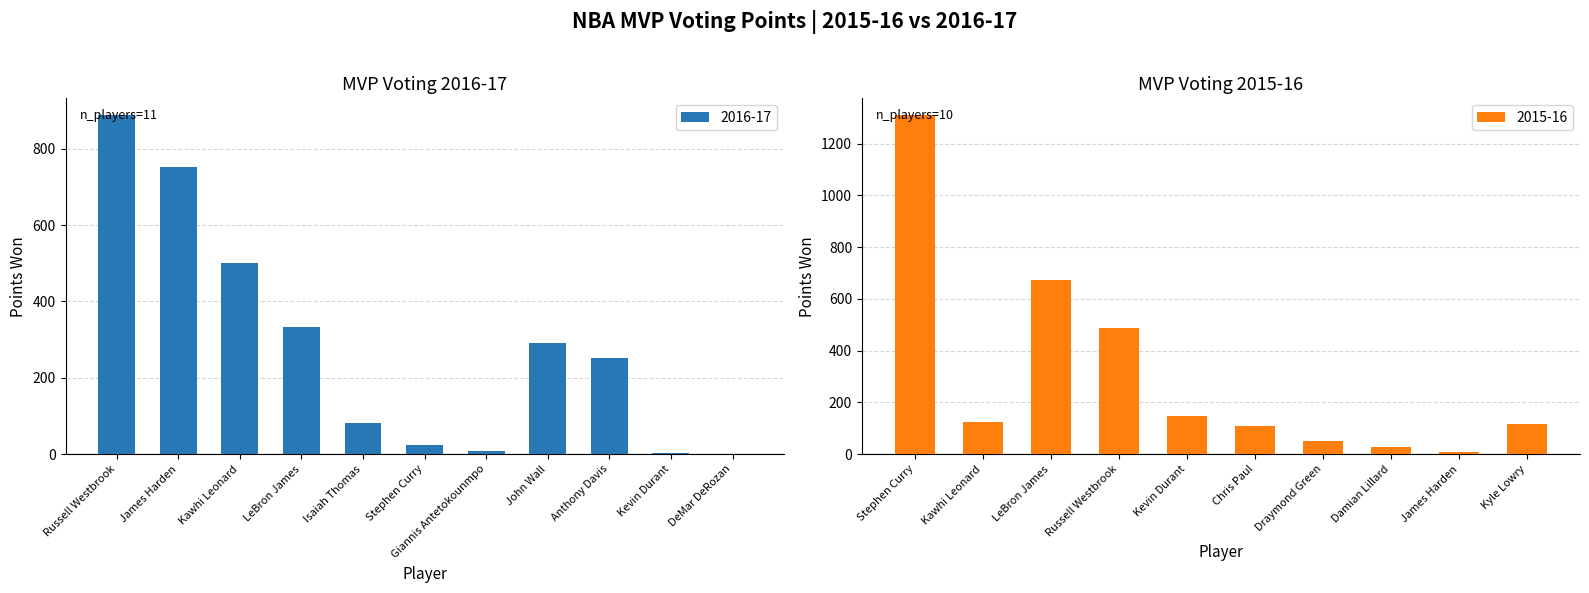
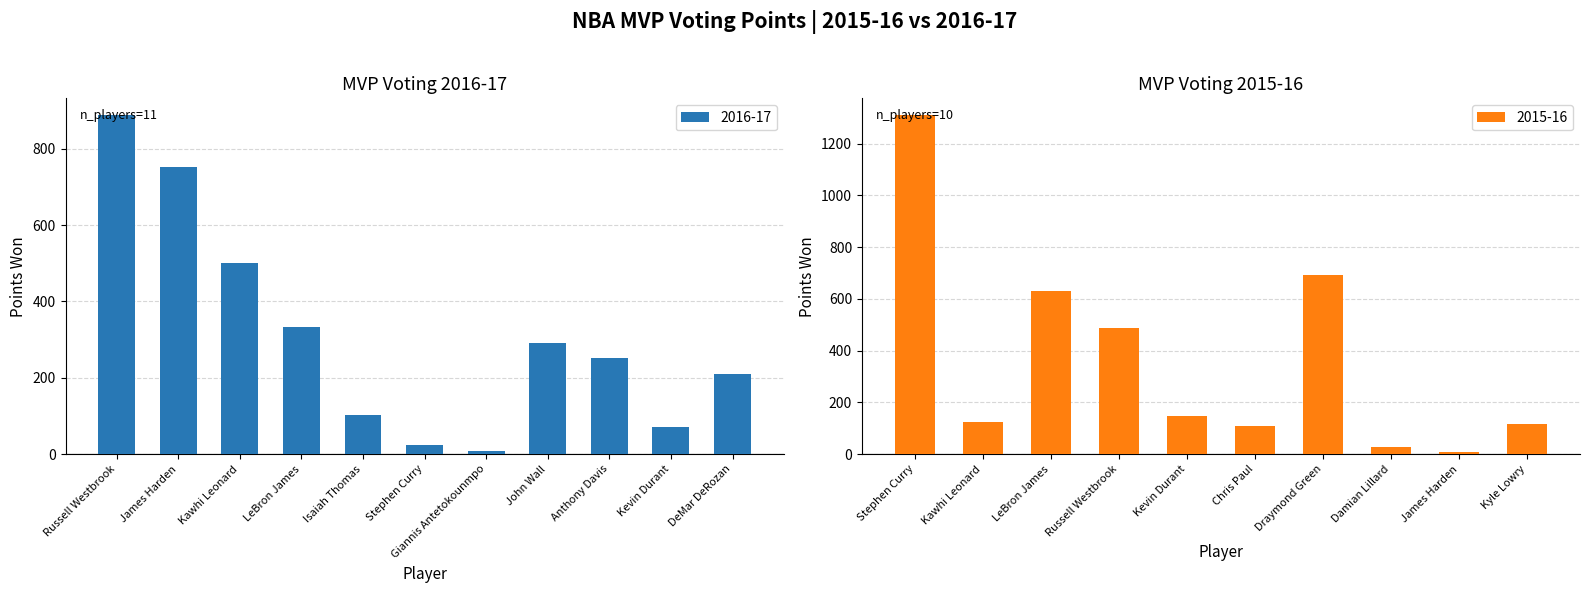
MVP Voting 2016-17, Isaiah Thomas: 80 -> 100
MVP Voting 2016-17, Kevin Durant: 0 -> 70
MVP Voting 2016-17, DeMar DeRozan: 0 -> 210
MVP Voting 2015-16, LeBron James: 680 -> 630
MVP Voting 2015-16, Draymond Green: 50 -> 690
